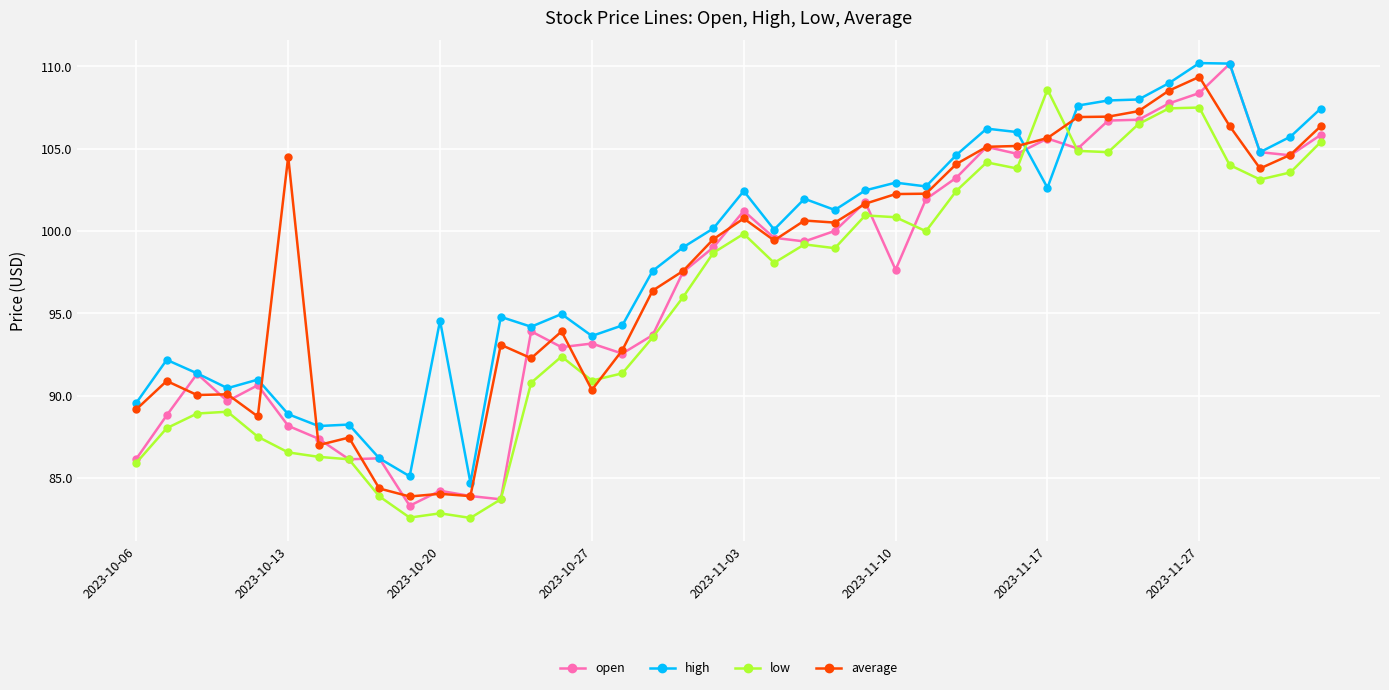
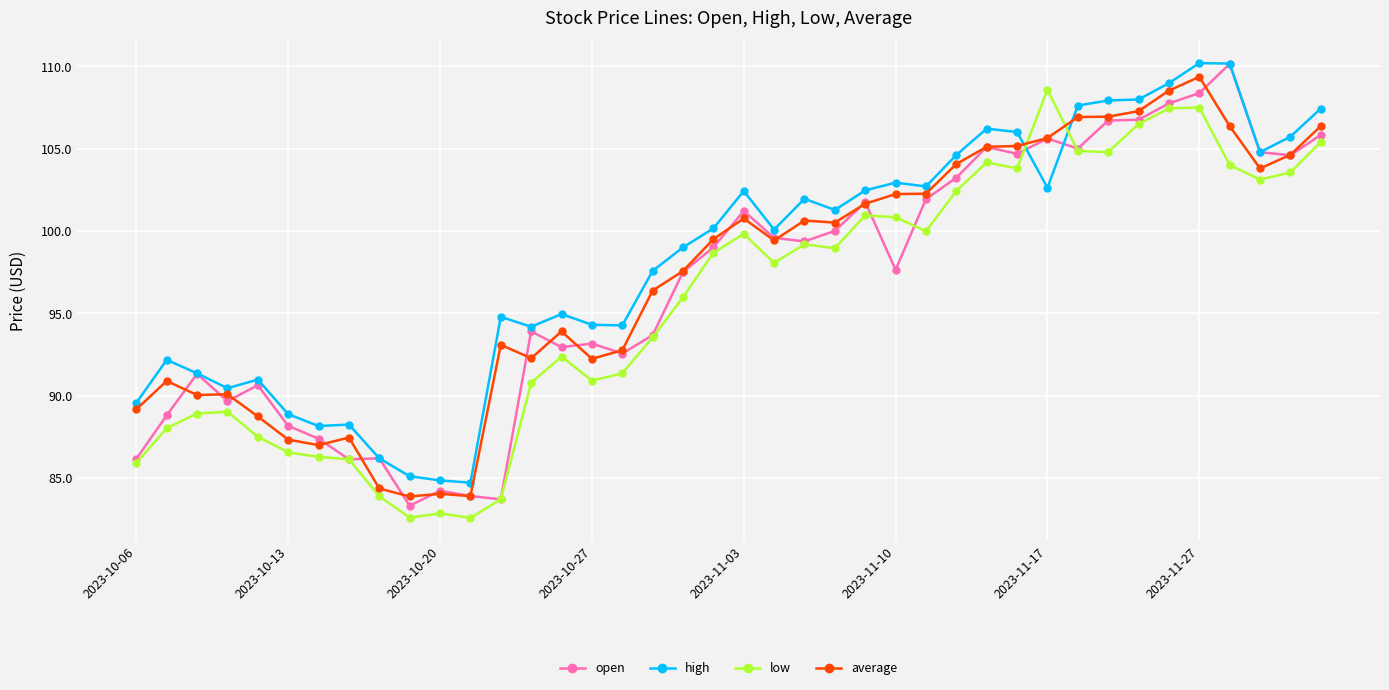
average, 2023-10-13: 104.5 -> 87.3
high, 2023-10-20: 94.6 -> 84.9
high, 2023-10-27: 93.6 -> 94.3
average, 2023-10-27: 90.3 -> 92.2
